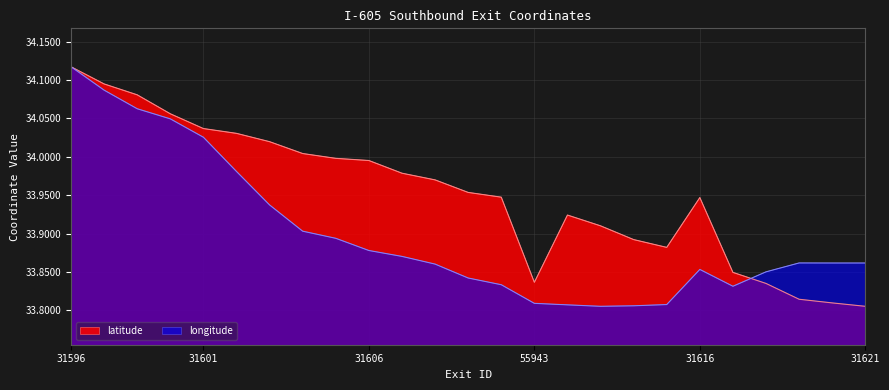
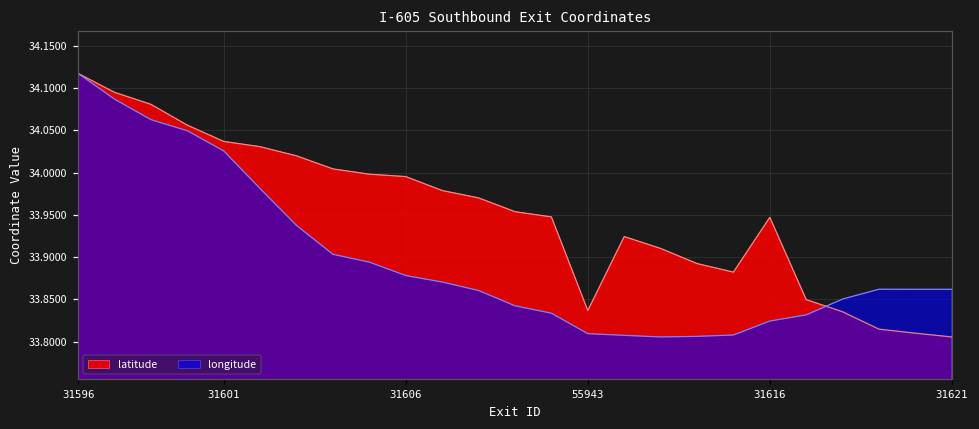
longitude, 31616: 33.85 -> 33.82
